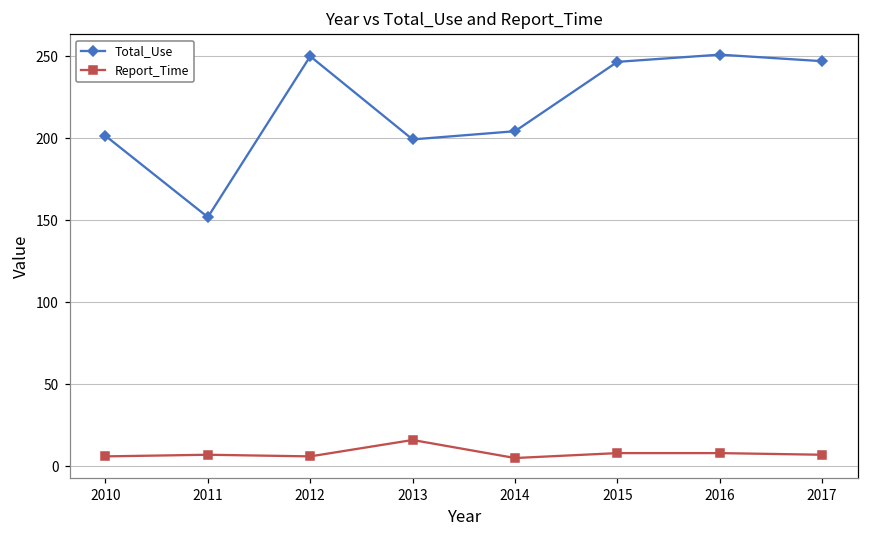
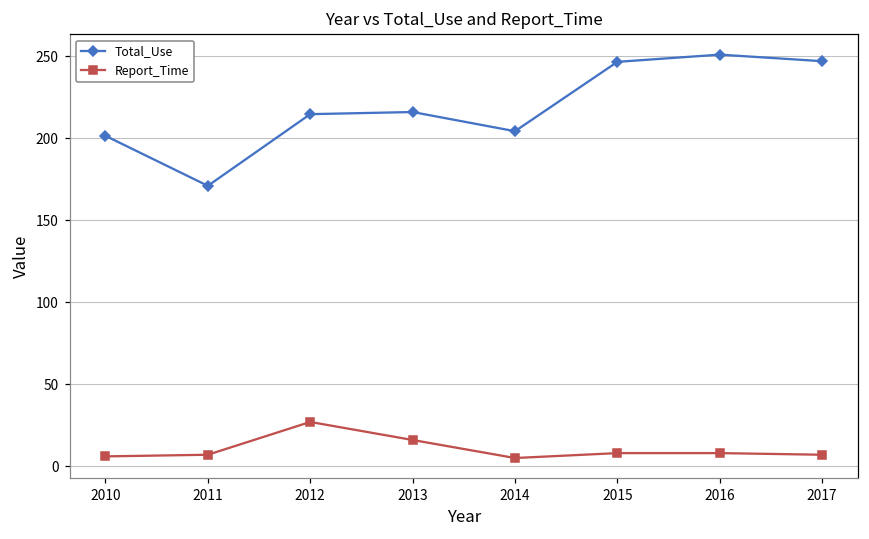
Total_Use, 2011: 152 -> 171
Total_Use, 2012: 250 -> 215
Report_Time, 2012: 6 -> 27
Total_Use, 2013: 199 -> 216
